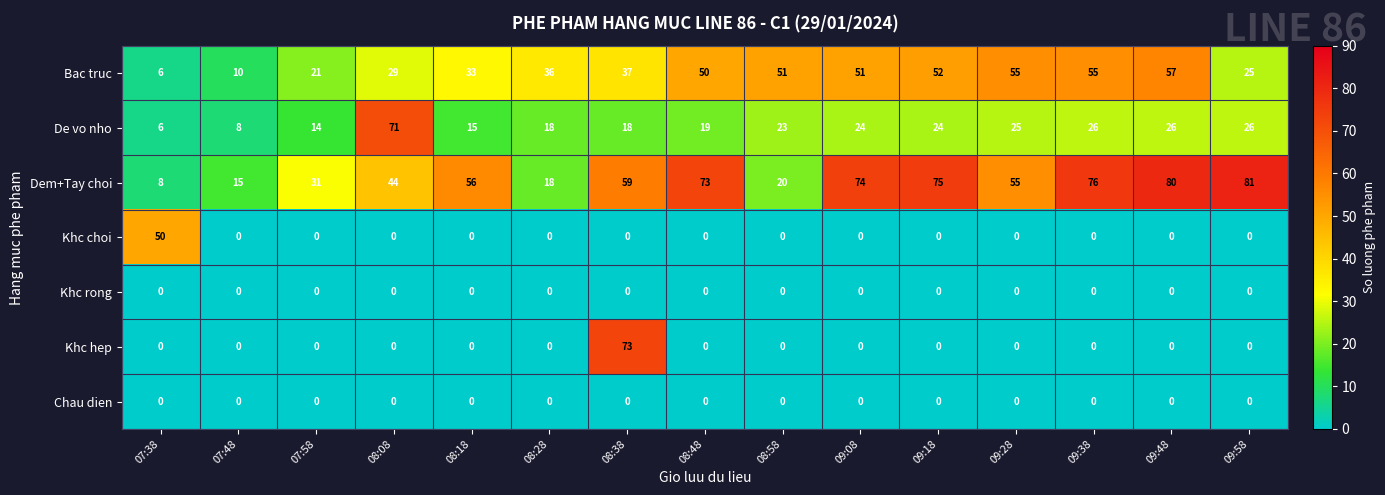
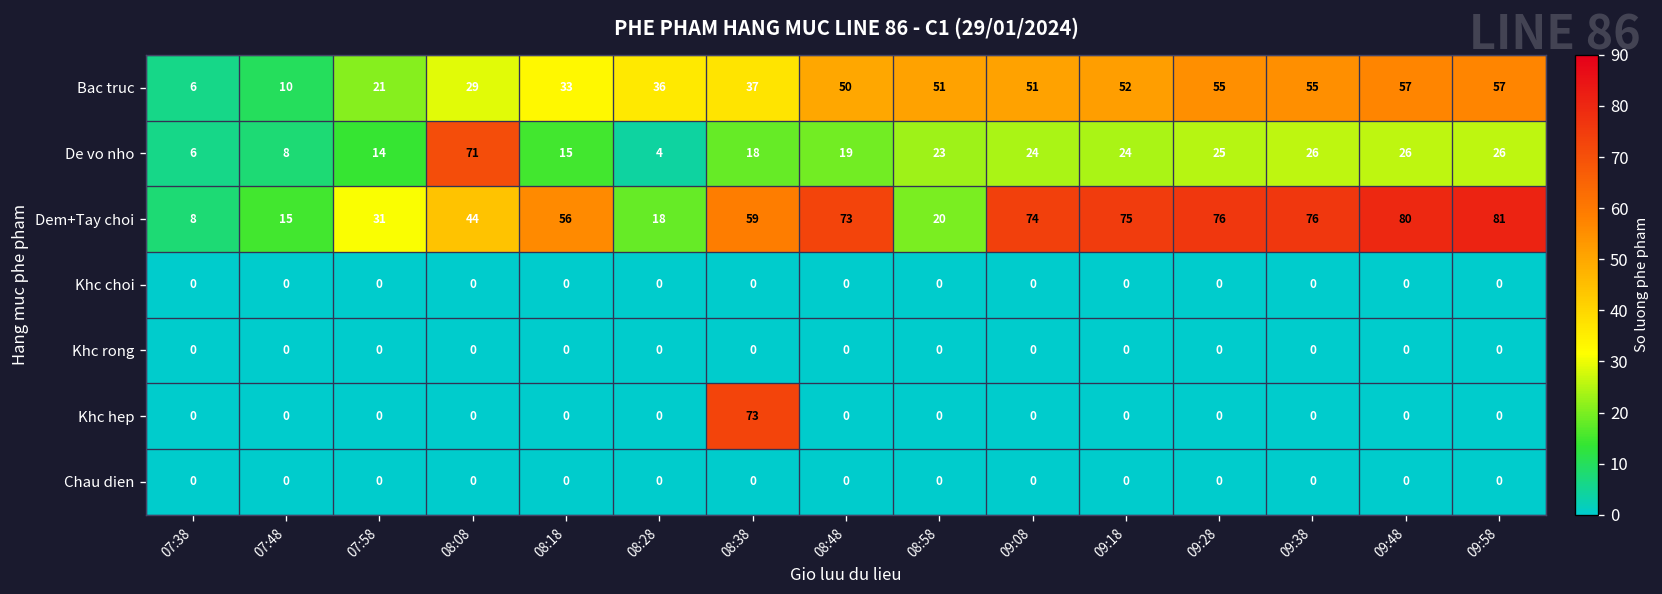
Bac truc, 09:58: 25 -> 57
De vo nho, 08:28: 18 -> 4
Dem+Tay choi, 09:28: 55 -> 76
Khc choi, 07:38: 50 -> 0
